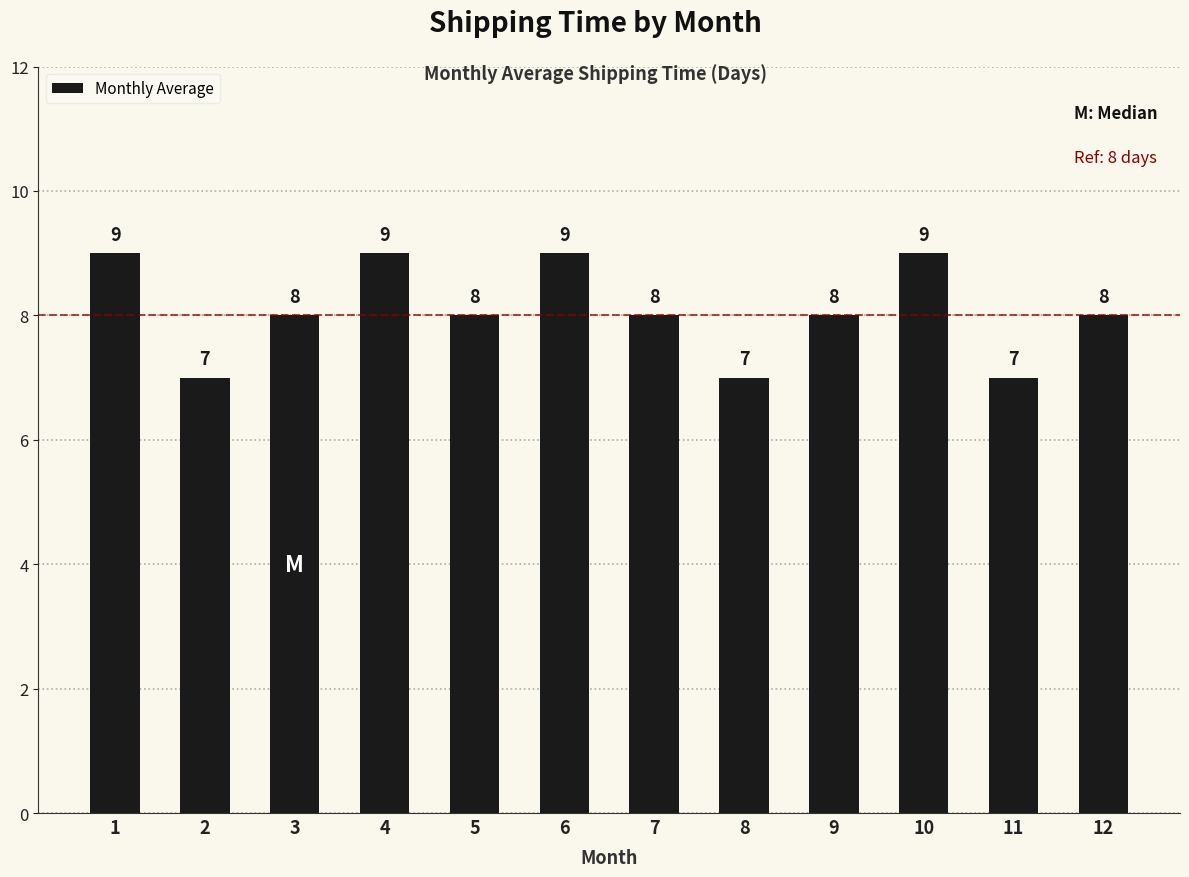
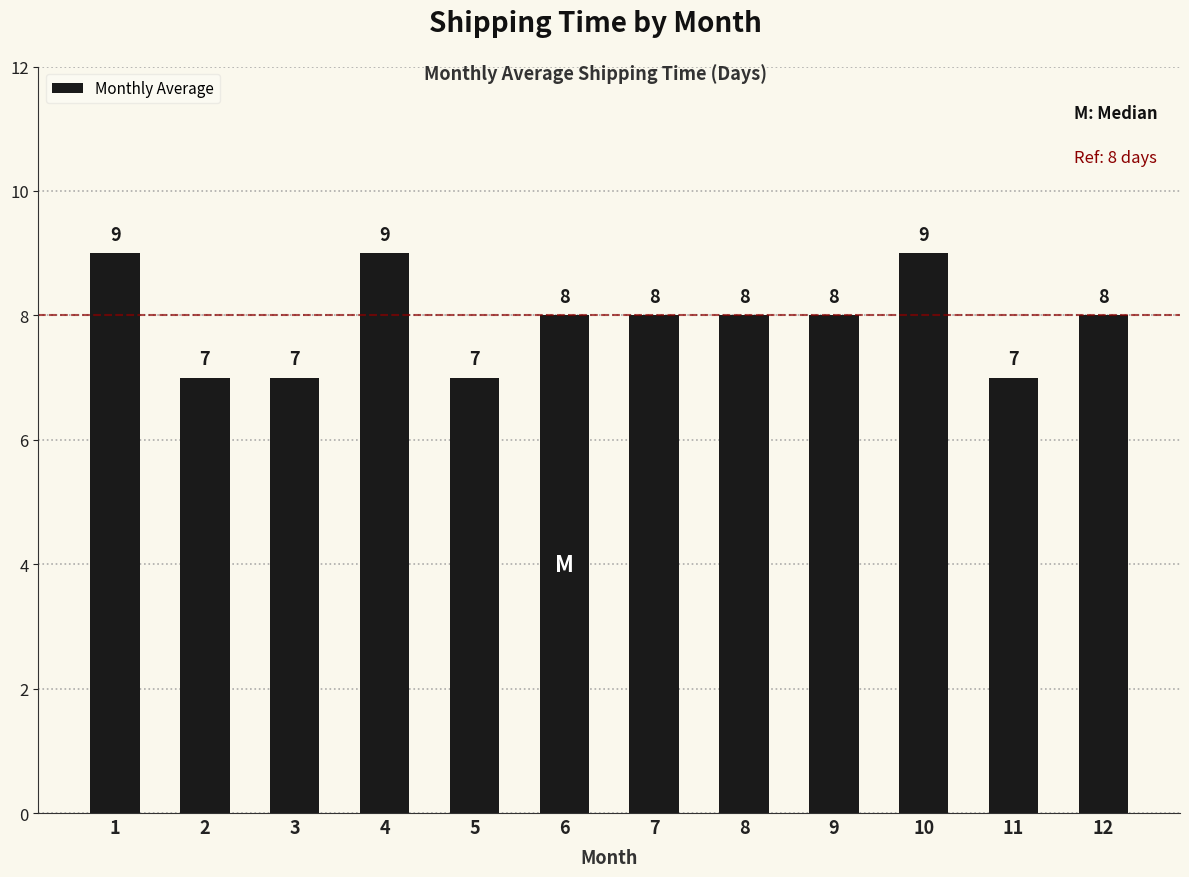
3: 8 -> 7
5: 8 -> 7
6: 9 -> 8
8: 7 -> 8
